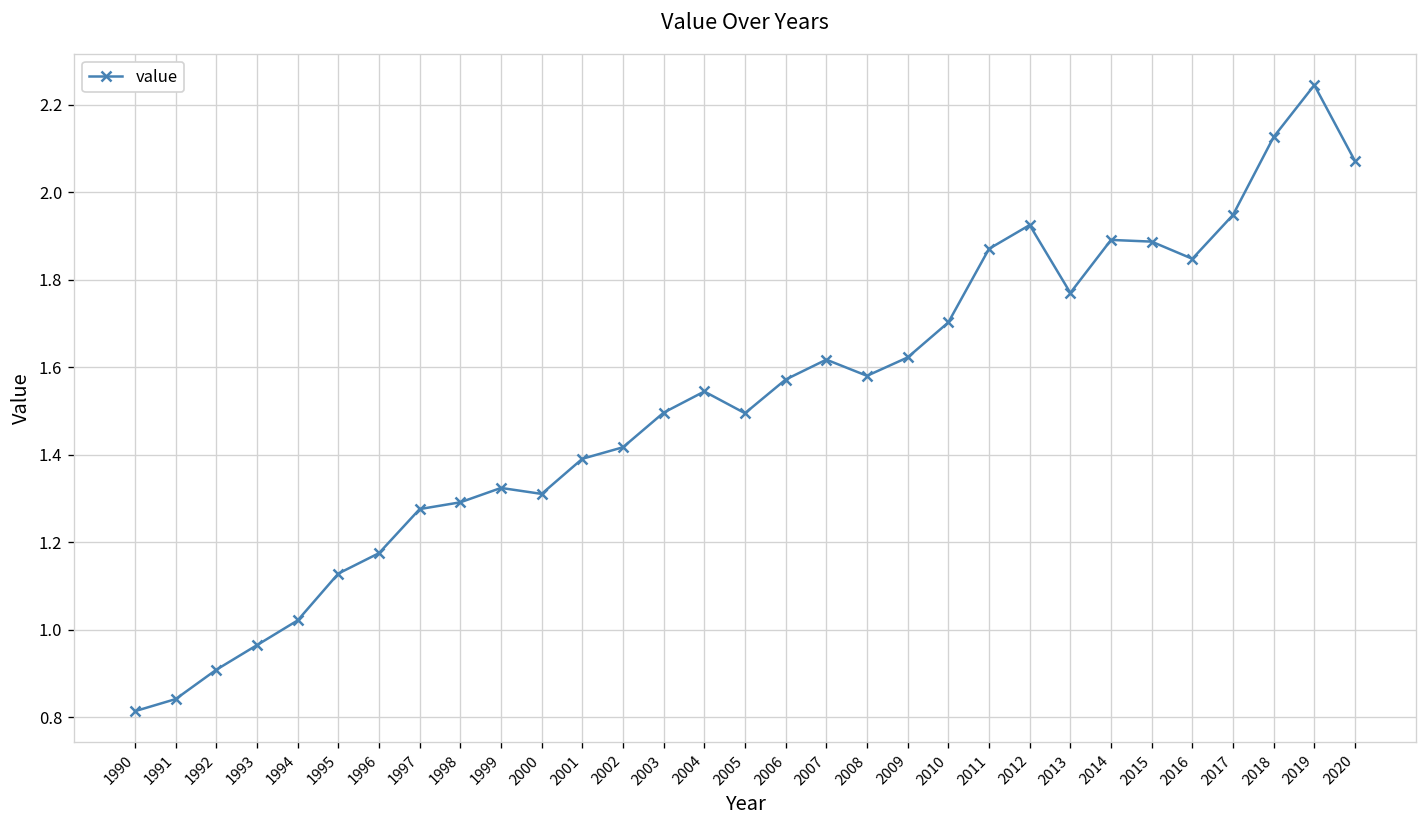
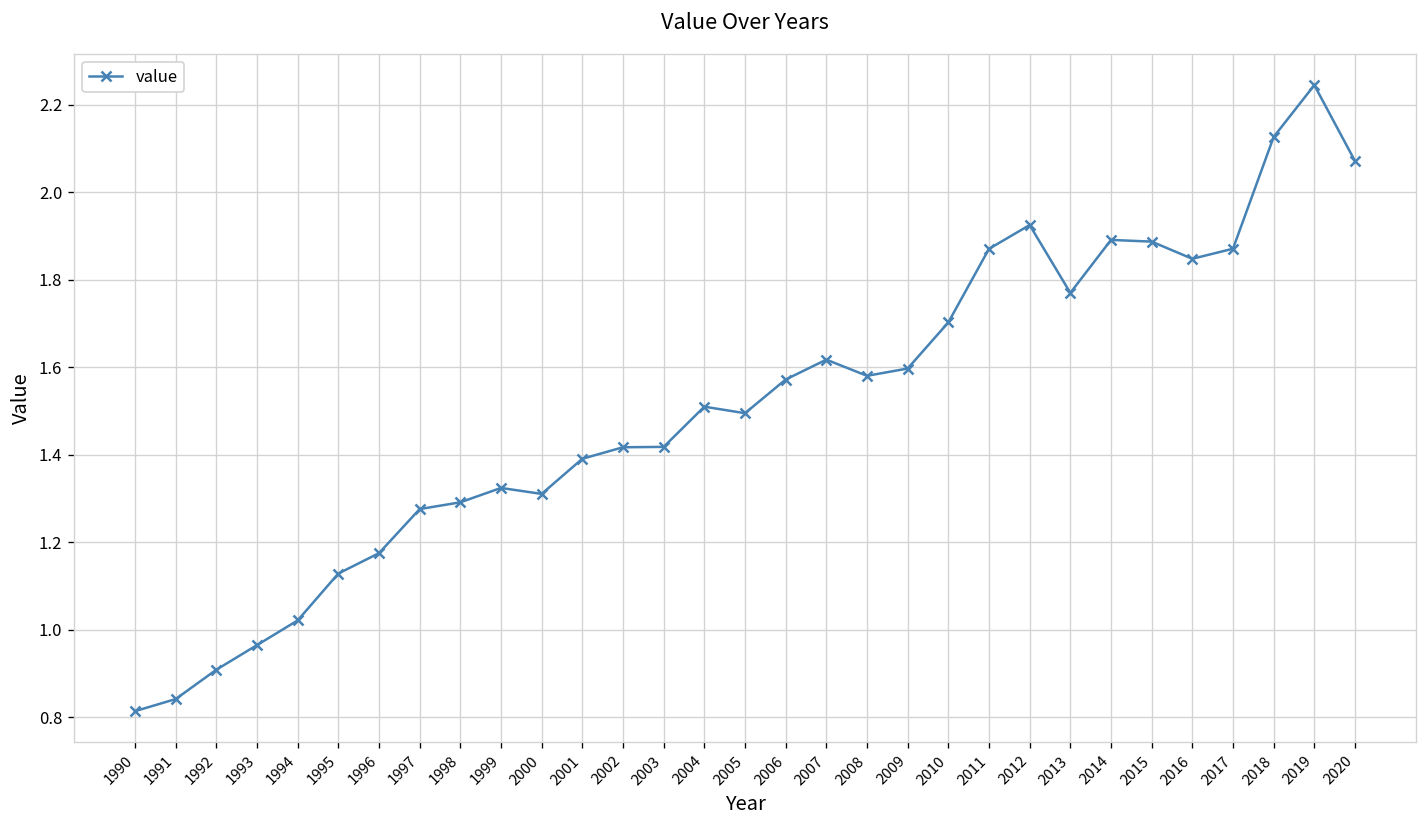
2003: 1.50 -> 1.42
2004: 1.55 -> 1.51
2009: 1.62 -> 1.60
2017: 1.95 -> 1.87
